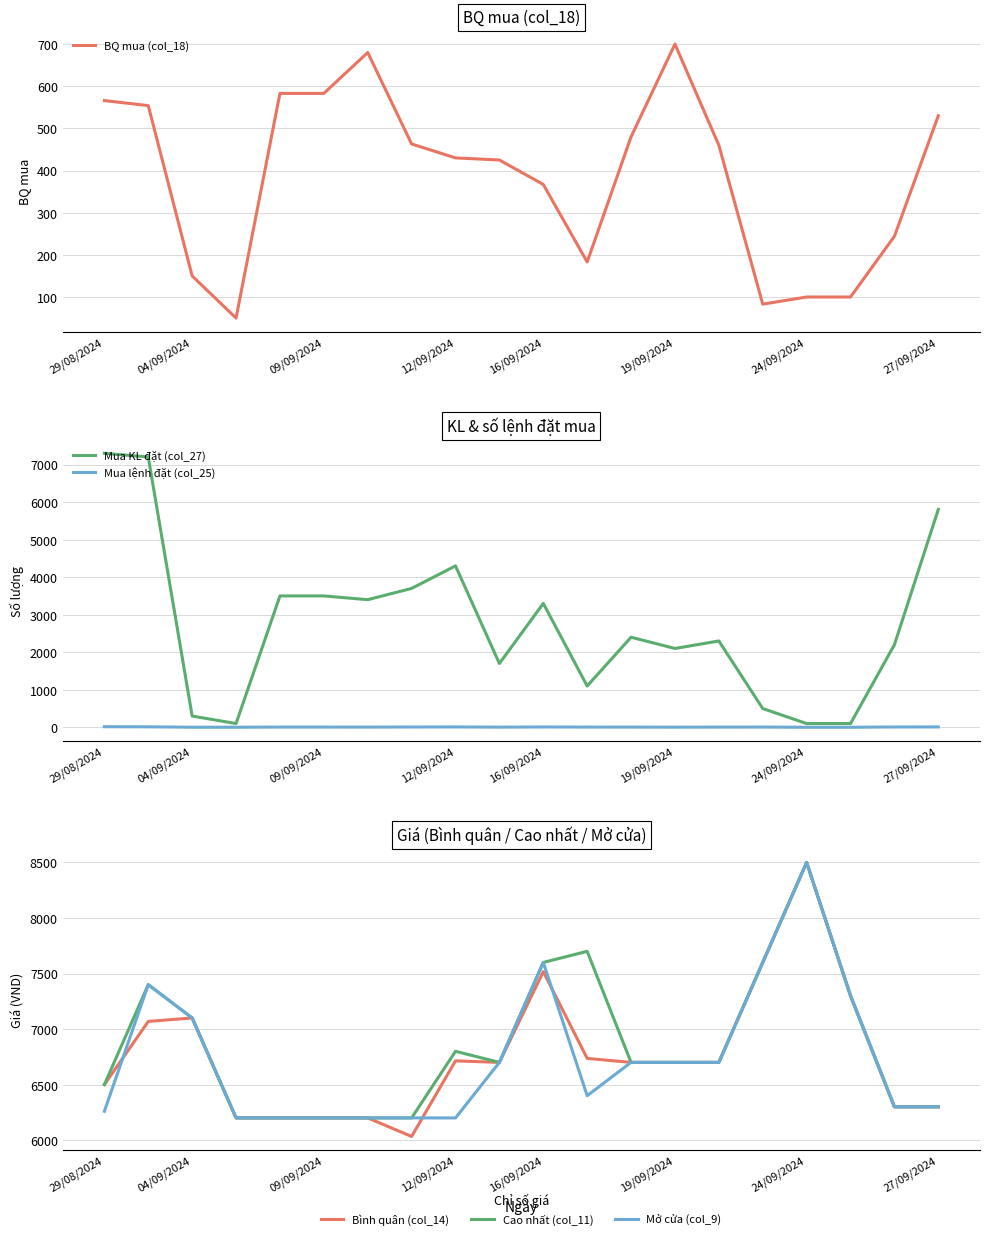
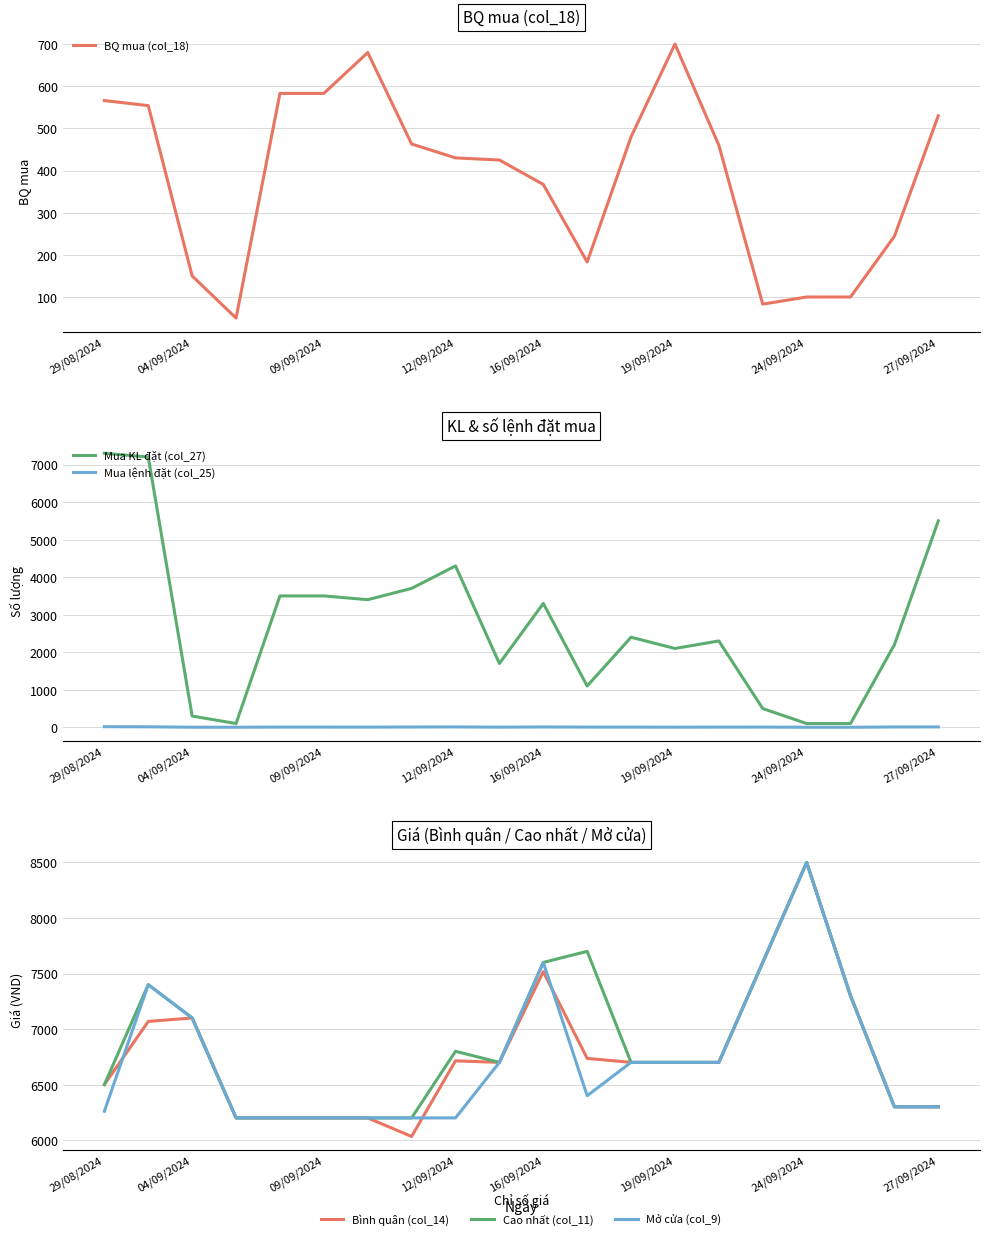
KL & số lệnh đặt mua, Mua KL đặt (col_27), 27/09/2024: 5800 -> 5500
